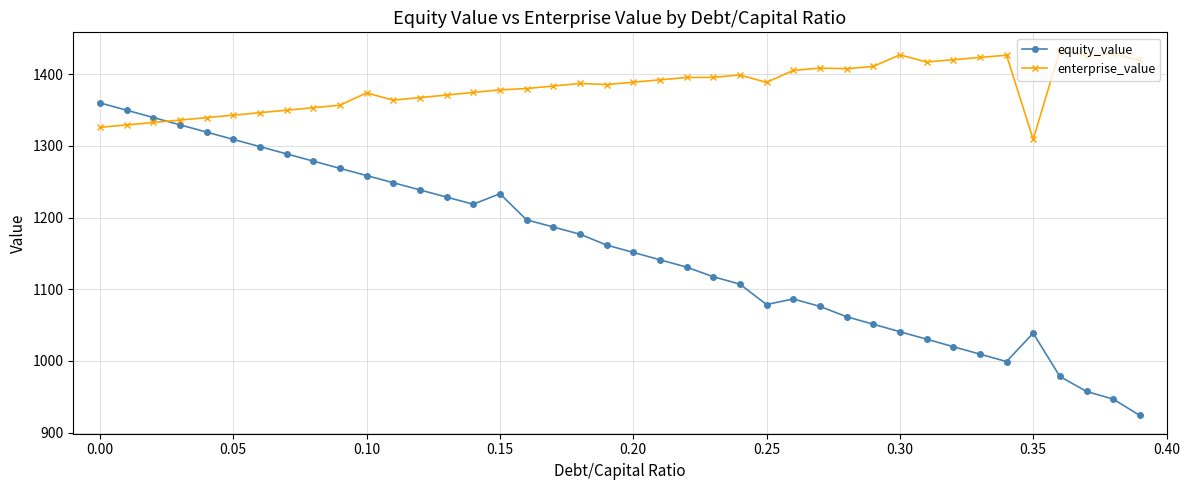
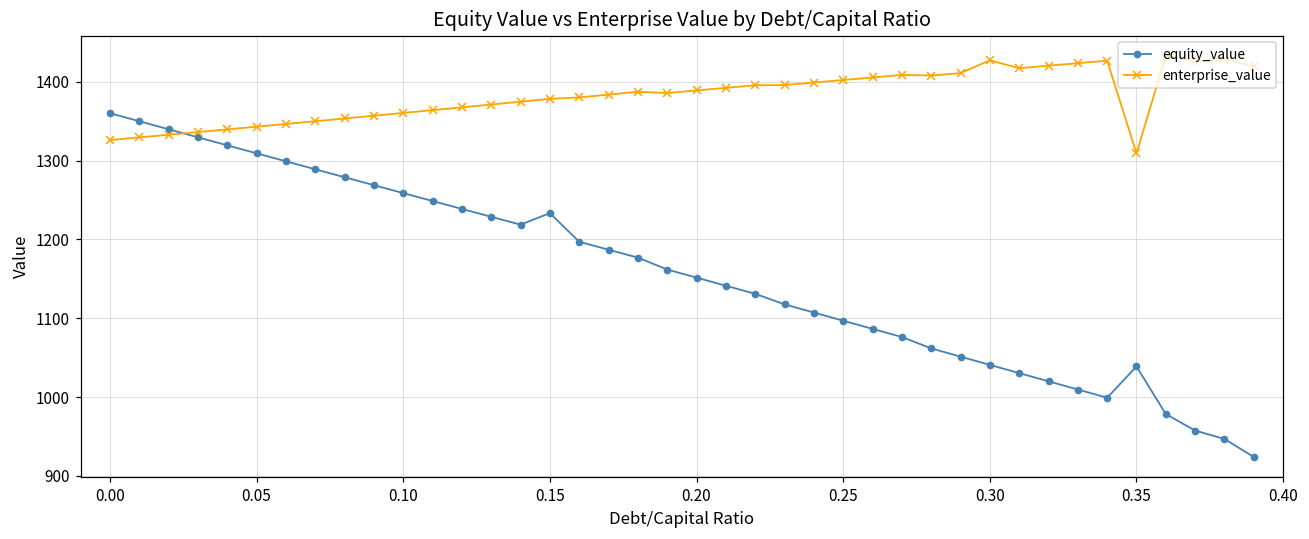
enterprise_value, 0.10: 1370 -> 1360
equity_value, 0.25: 1080 -> 1100
enterprise_value, 0.25: 1390 -> 1400
